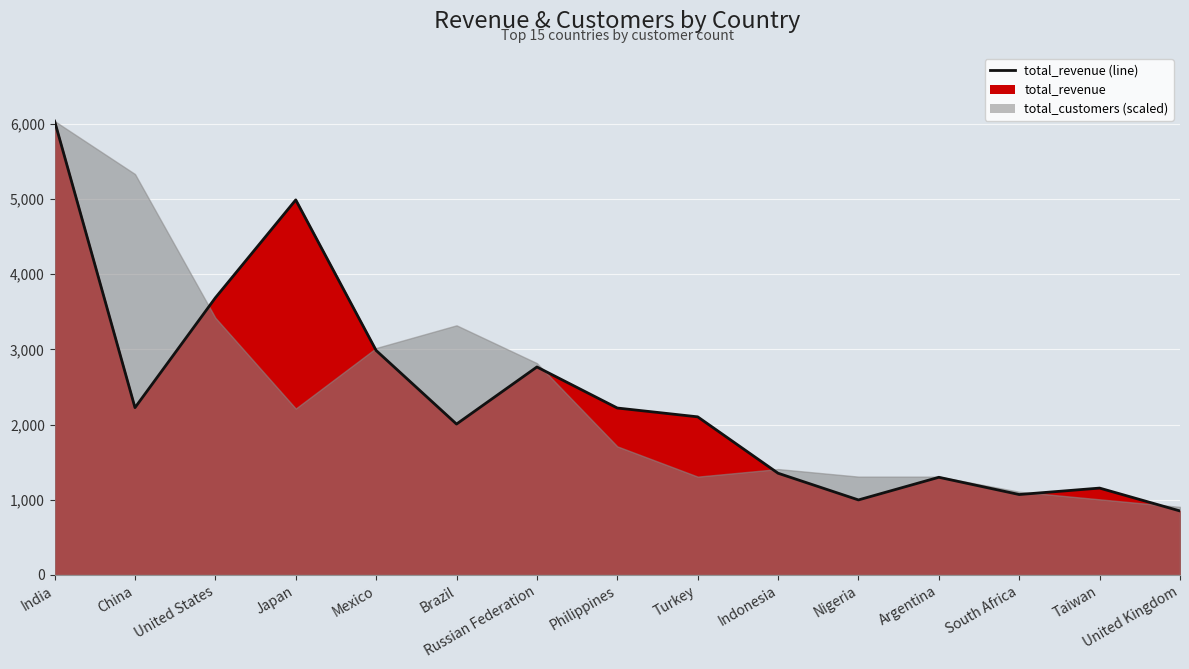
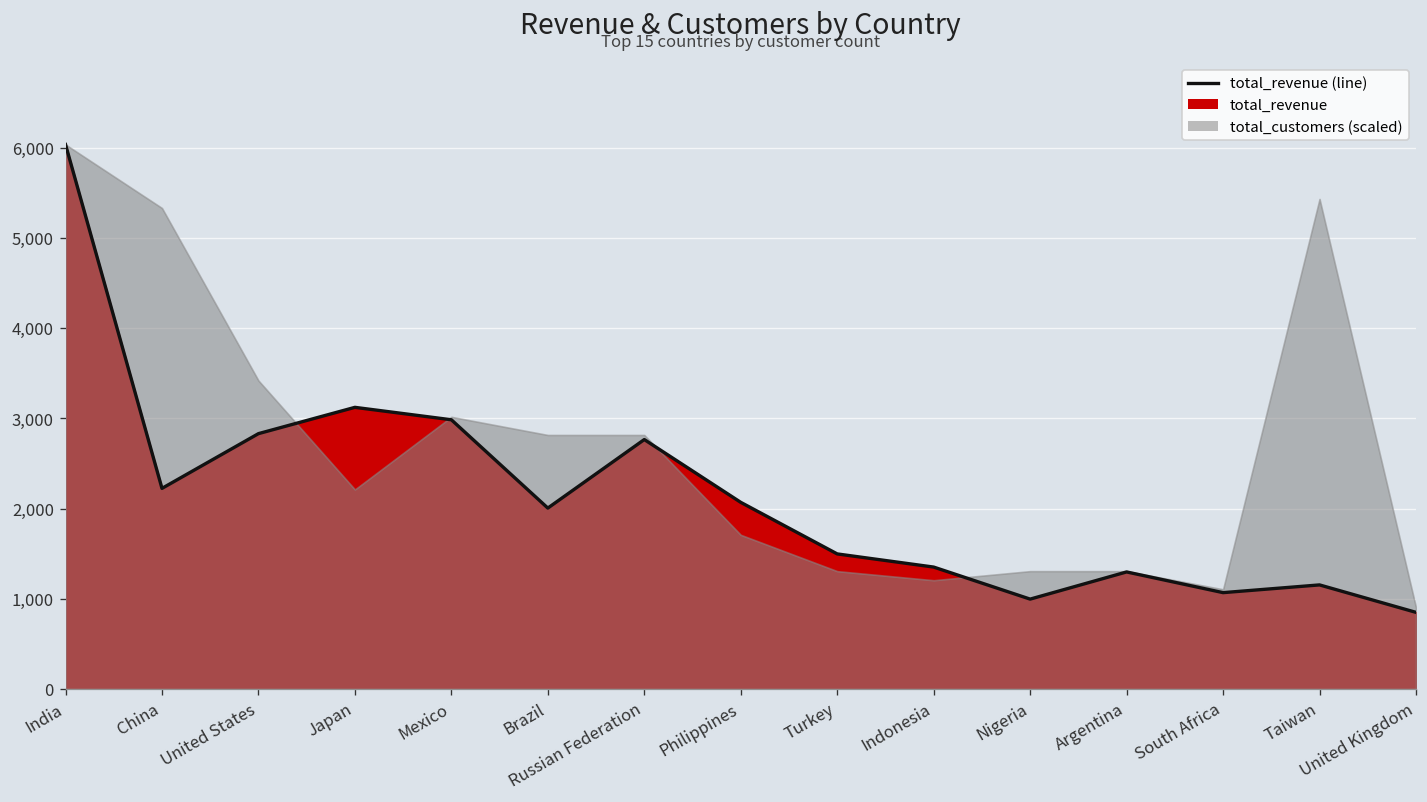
total_revenue, United States: 3,700 -> 2,800
total_revenue, Japan: 5,000 -> 3,100
total_customers (scaled), Brazil: 3,300 -> 2,800
total_revenue, Philippines: 2,200 -> 2,100
total_revenue, Turkey: 2,100 -> 1,500
total_customers (scaled), Indonesia: 1,400 -> 1,200
total_customers (scaled), Taiwan: 1,000 -> 5,400
